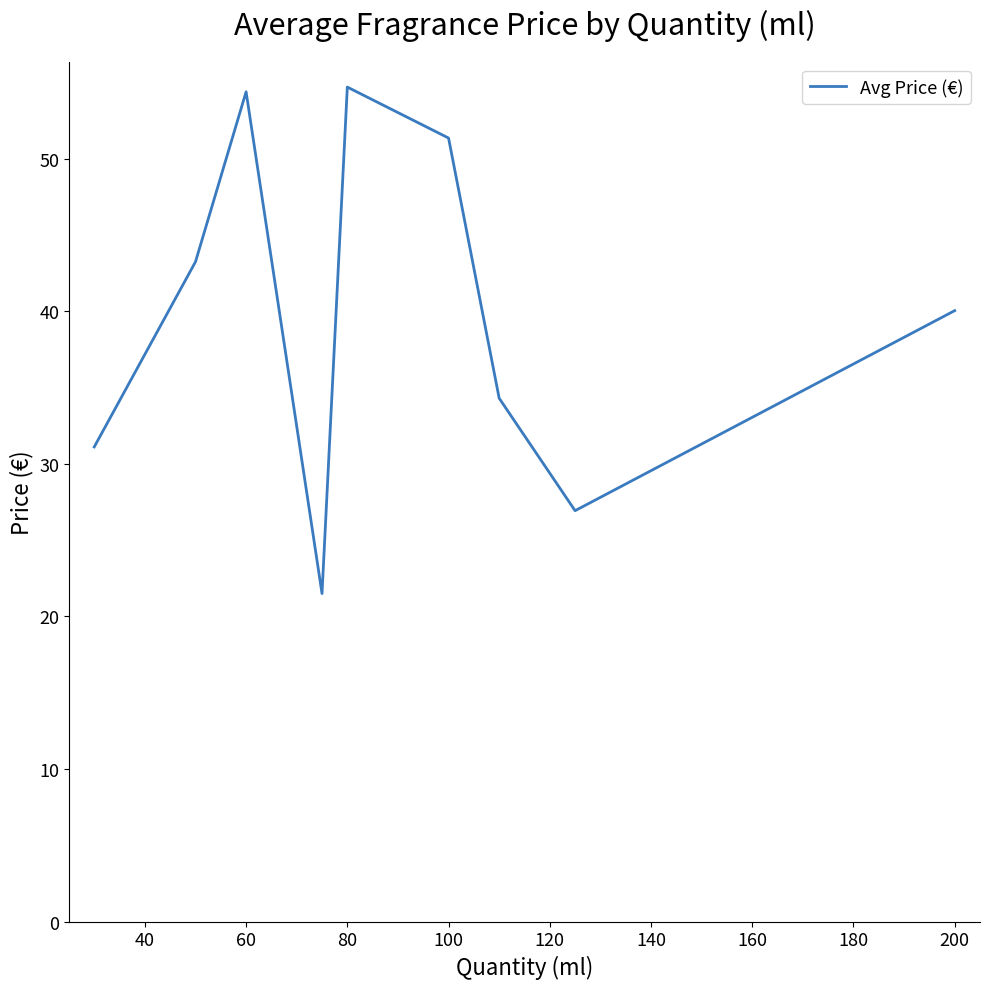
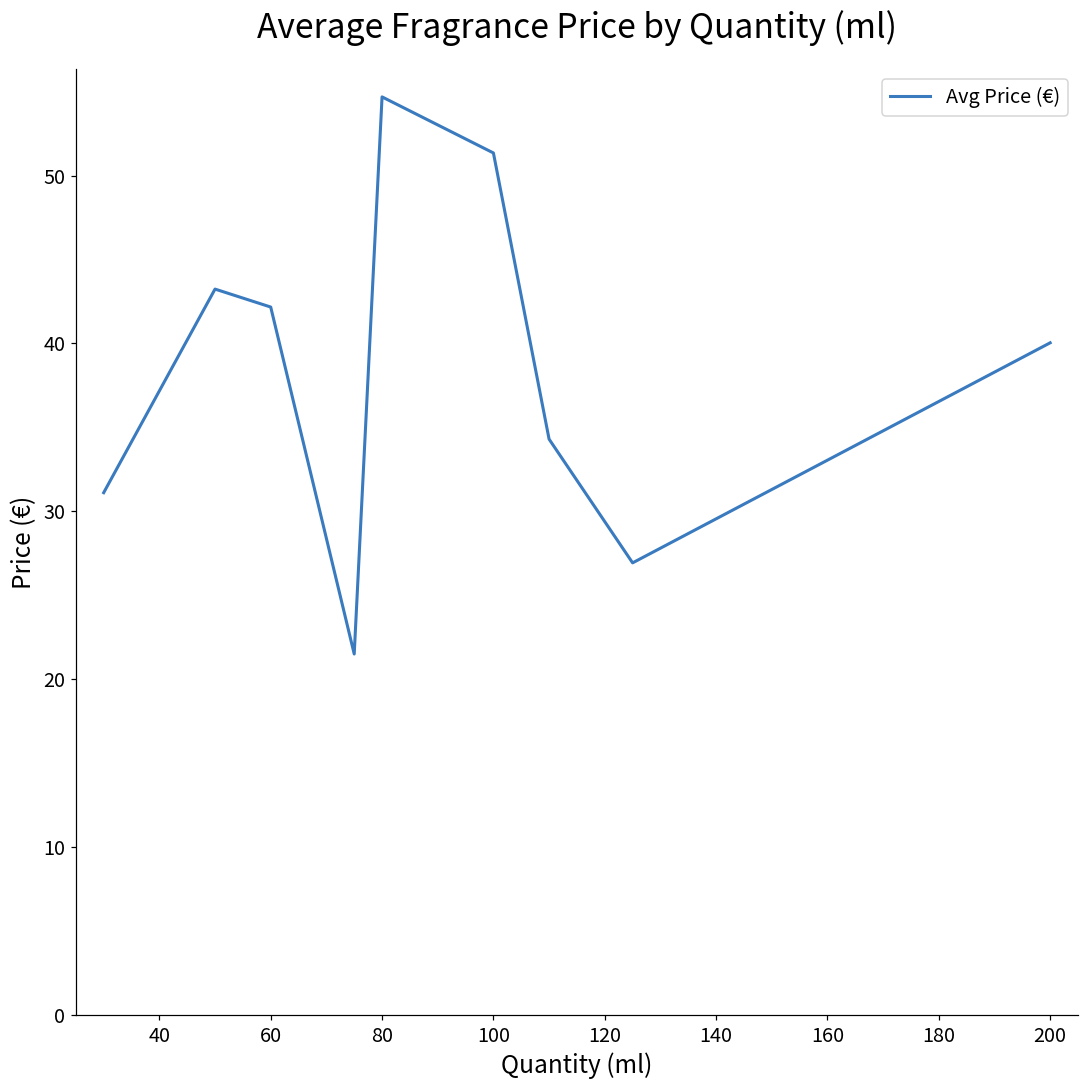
60: 54.4 -> 42.2
